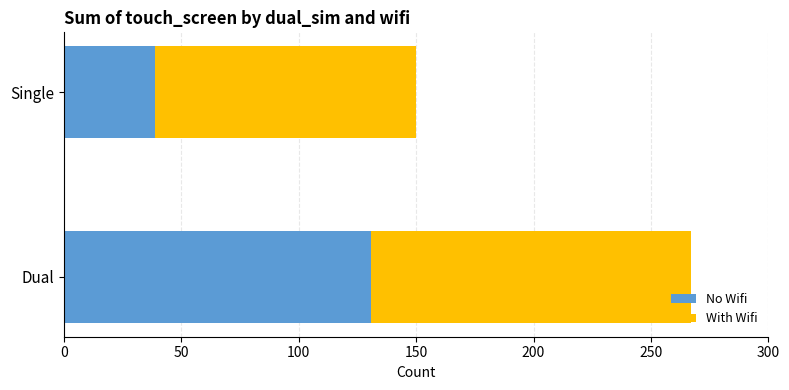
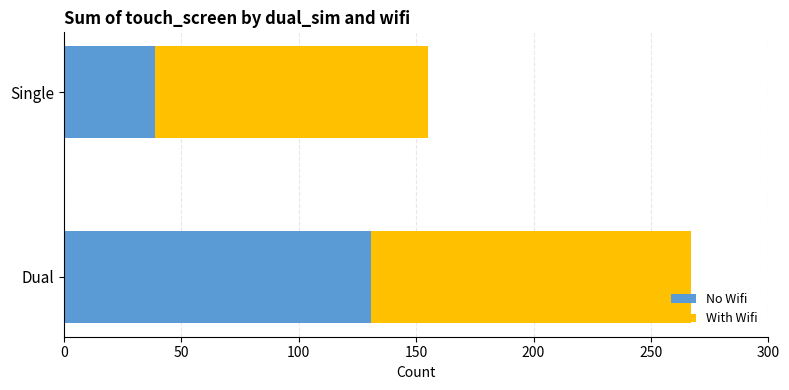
With Wifi, Single: 111 -> 116
